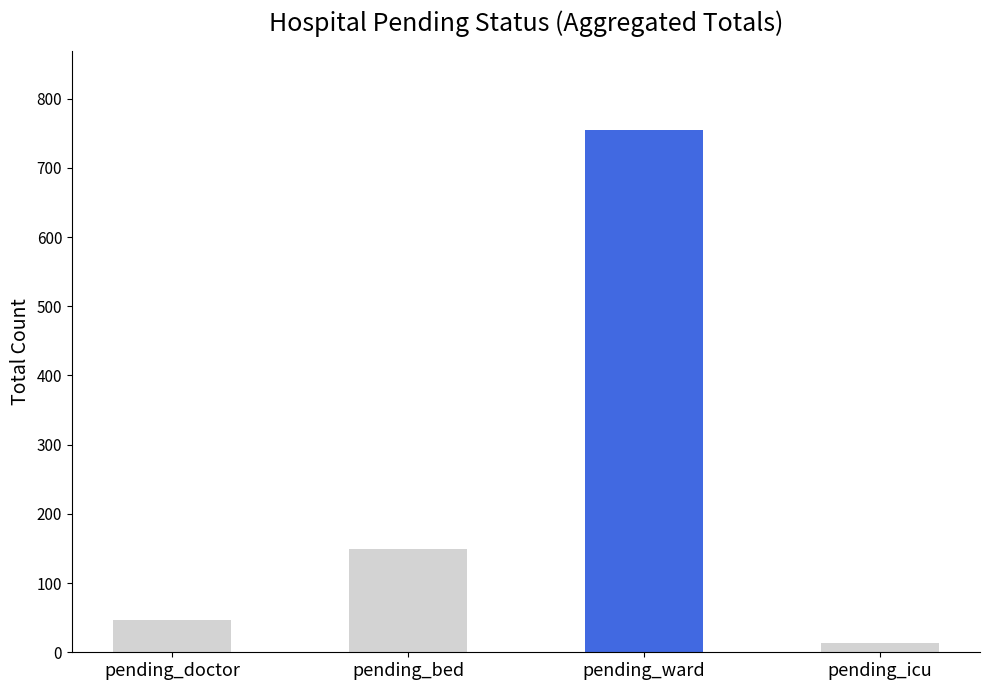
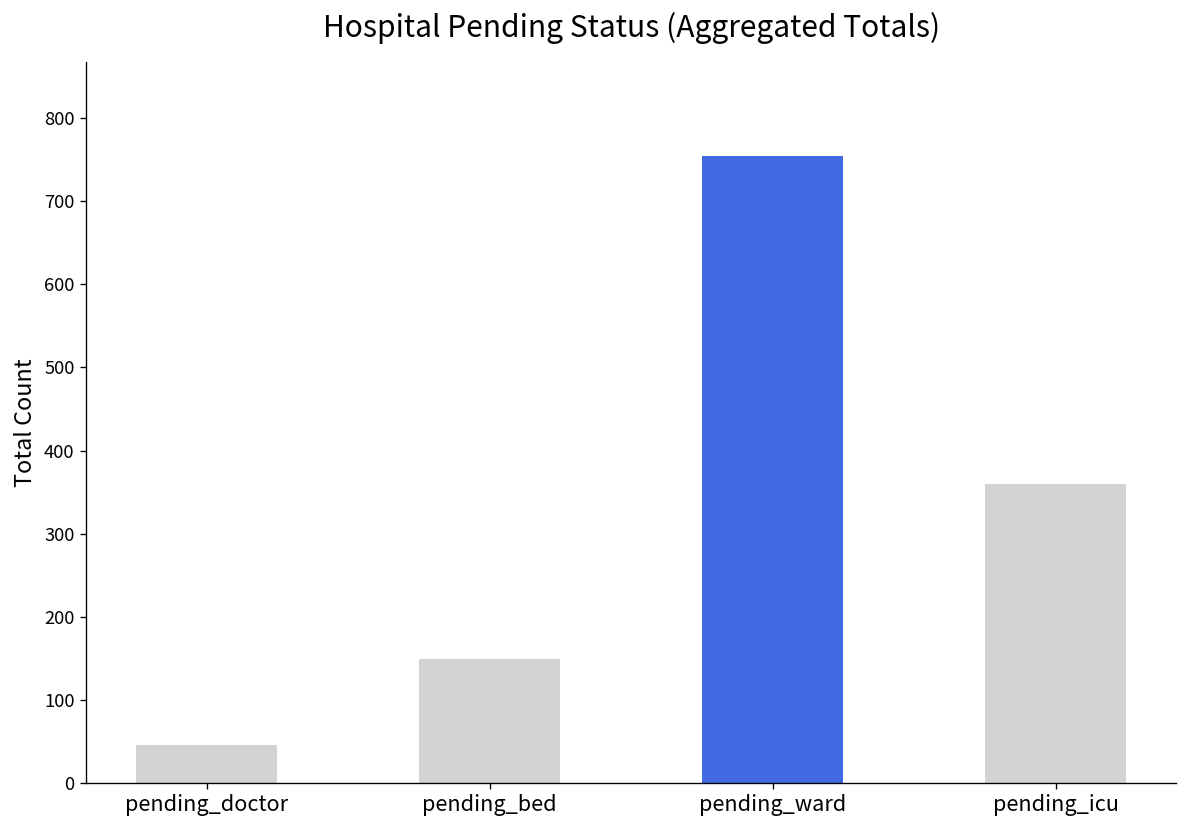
pending_icu: 10 -> 360
